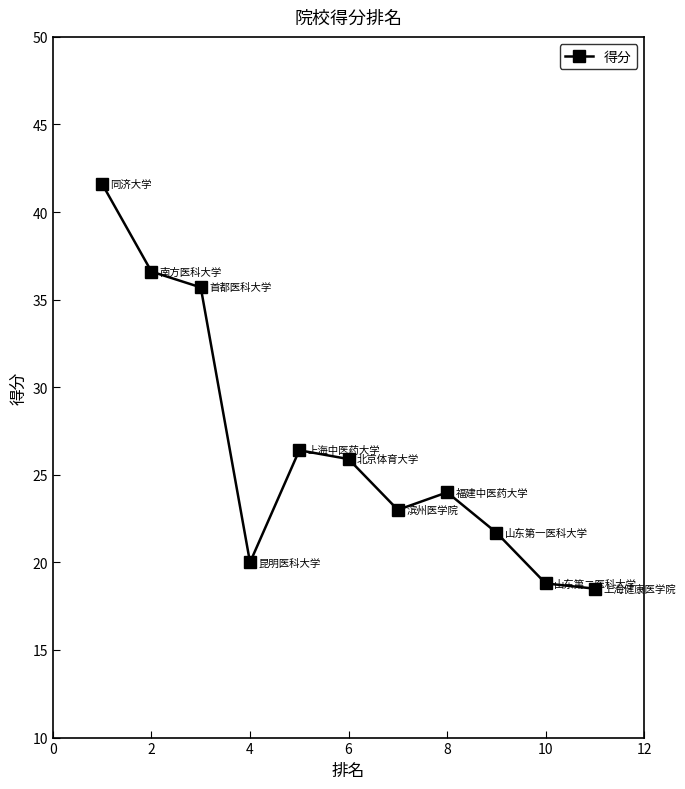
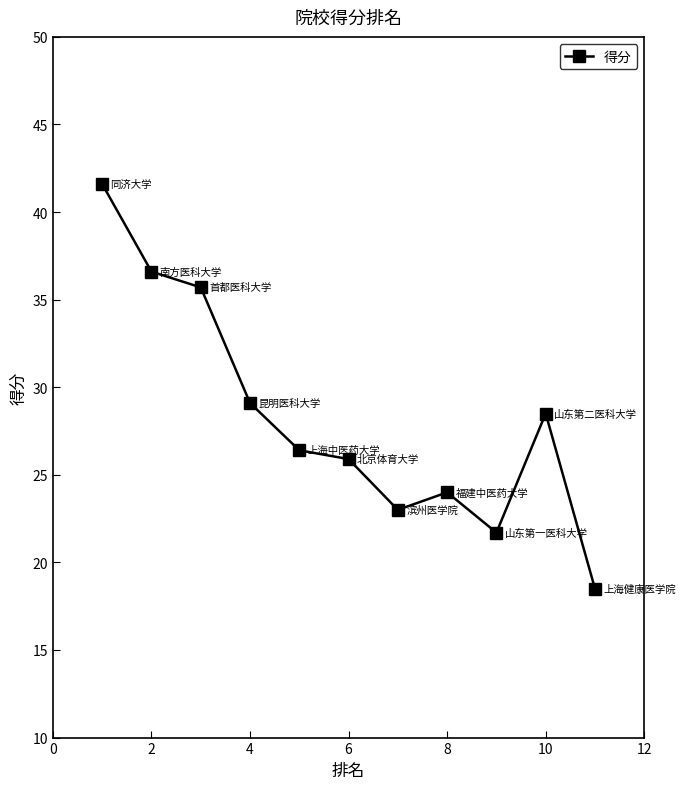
4: 20.0 -> 29.1
10: 18.8 -> 28.5
